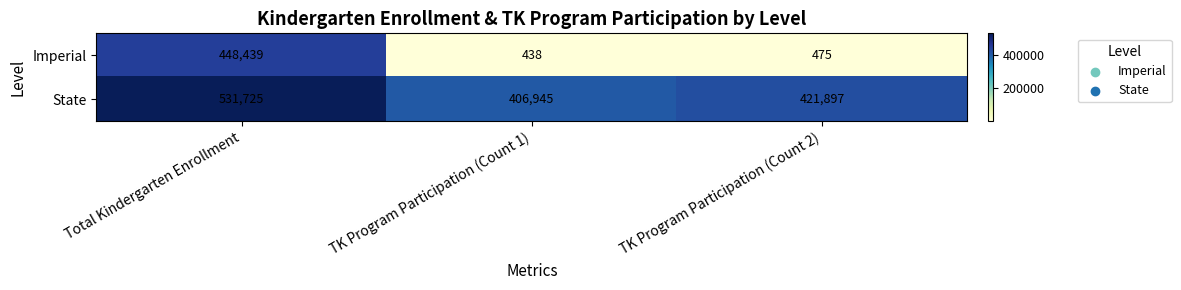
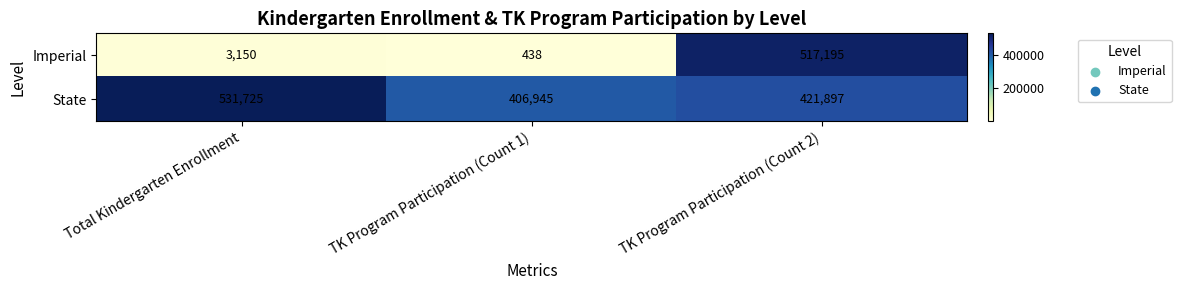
Imperial, Total Kindergarten Enrollment: 448,439 -> 3,150
Imperial, TK Program Participation (Count 2): 475 -> 517,195
